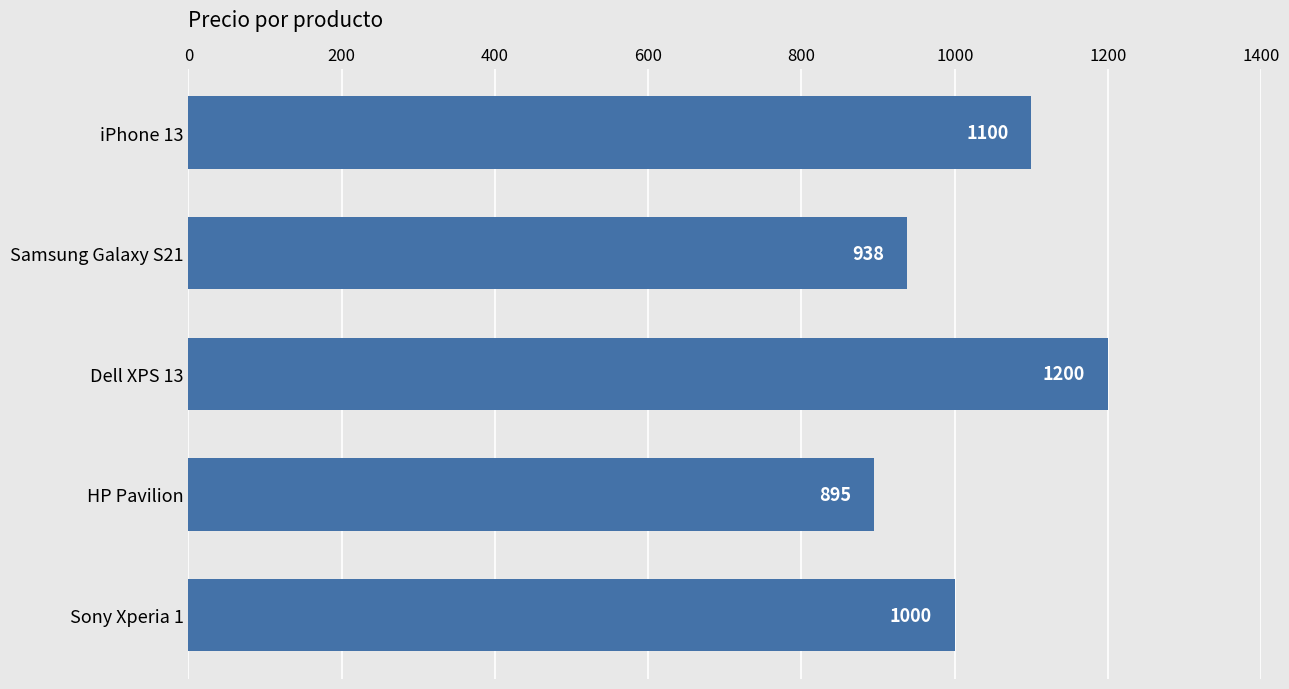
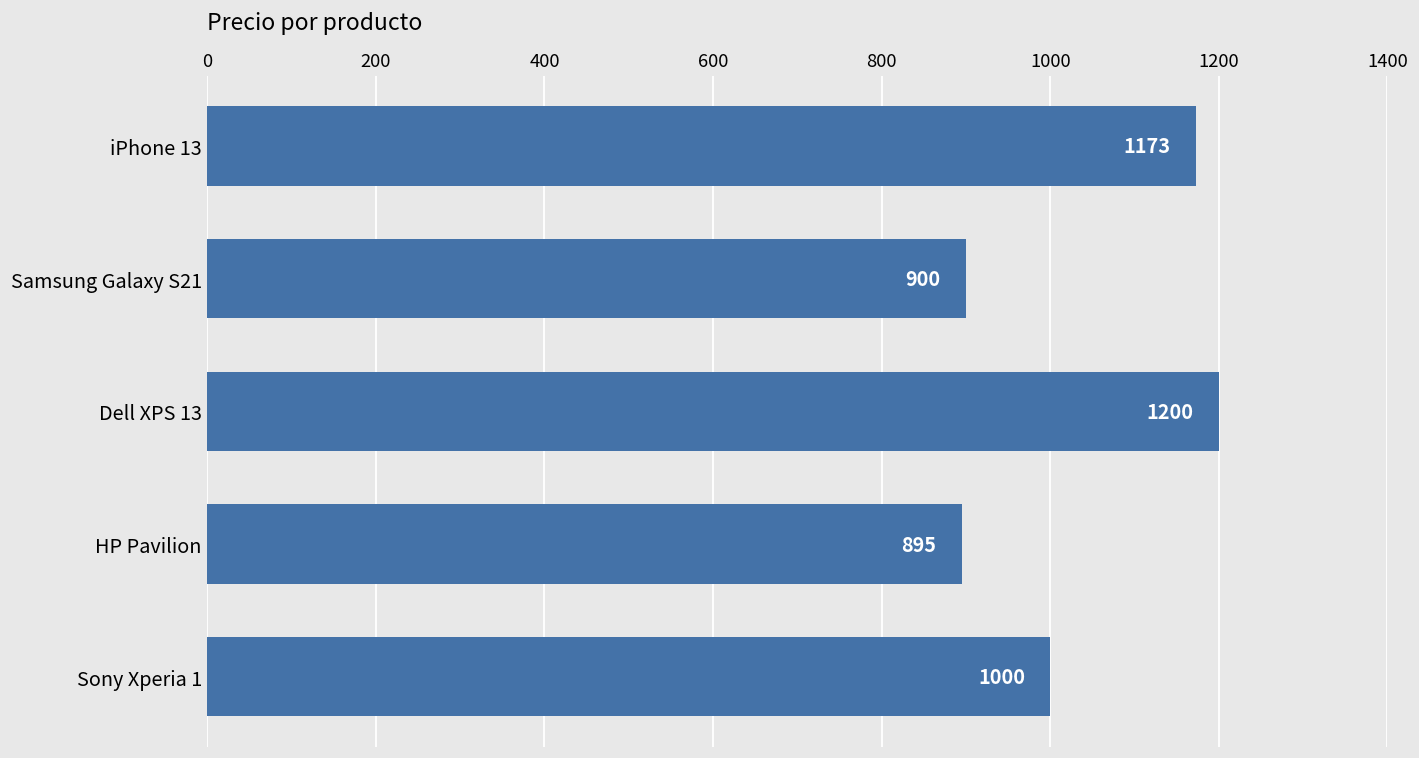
iPhone 13: 1100 -> 1173
Samsung Galaxy S21: 938 -> 900
